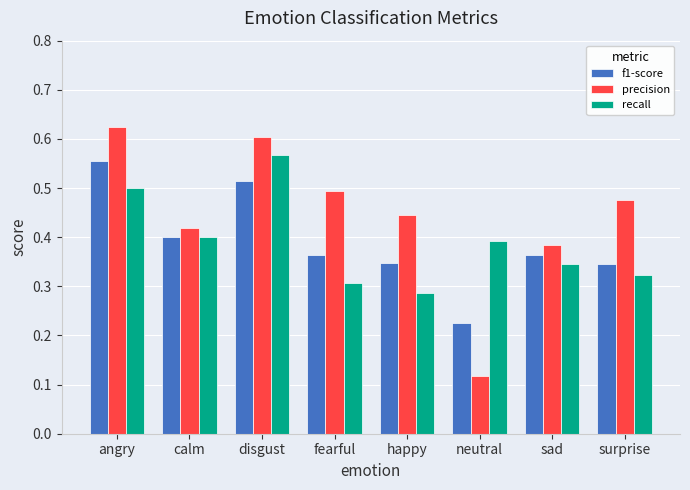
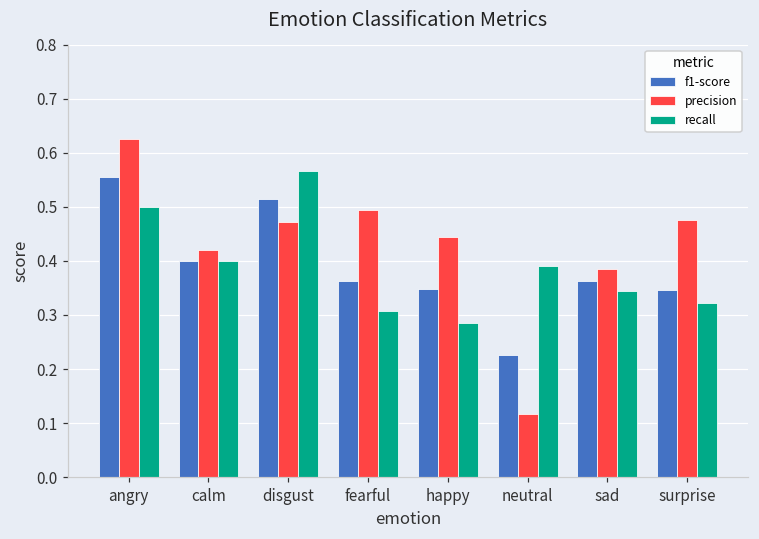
precision, disgust: 0.60 -> 0.47
